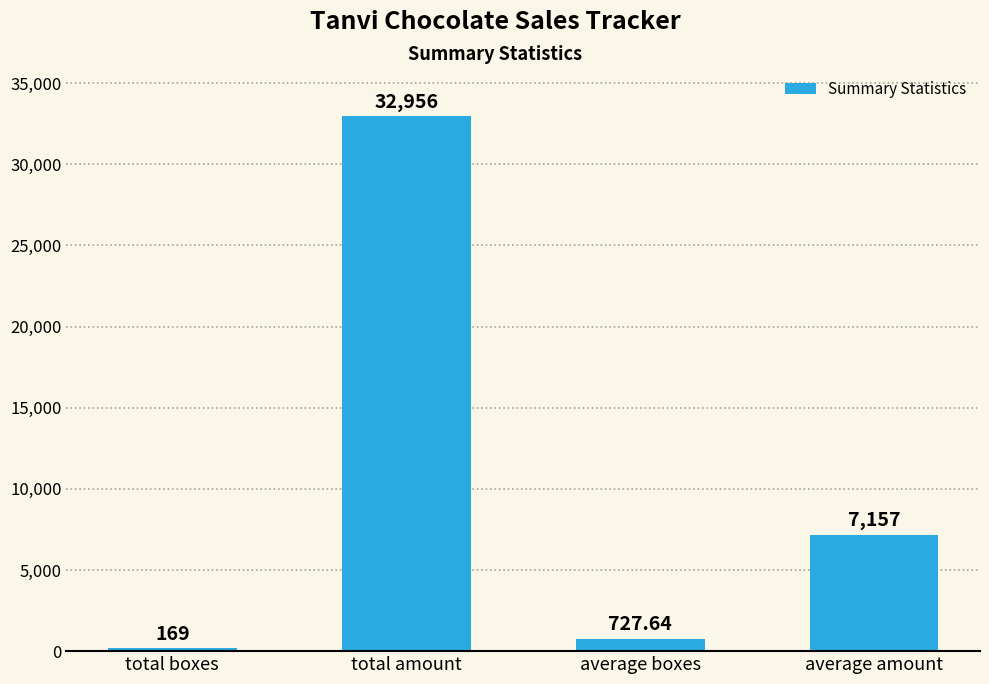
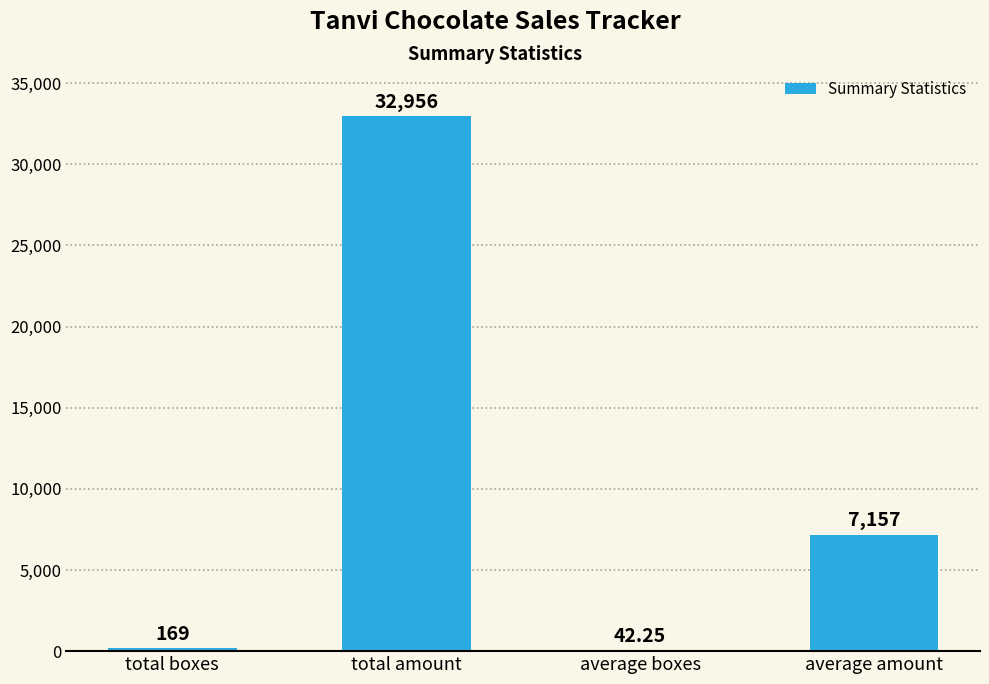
average boxes: 727.64 -> 42.25
